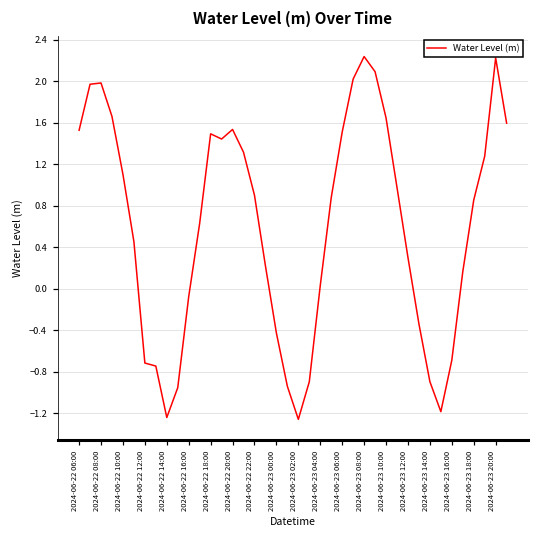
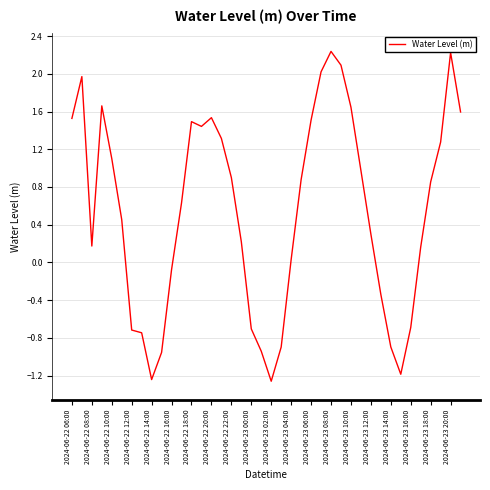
2024-06-22 08:00: 2.0 -> 0.2
2024-06-23 00:00: -0.4 -> -0.7
